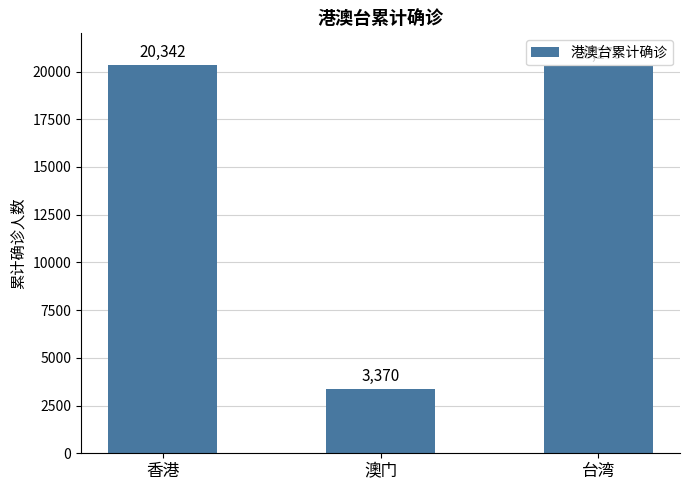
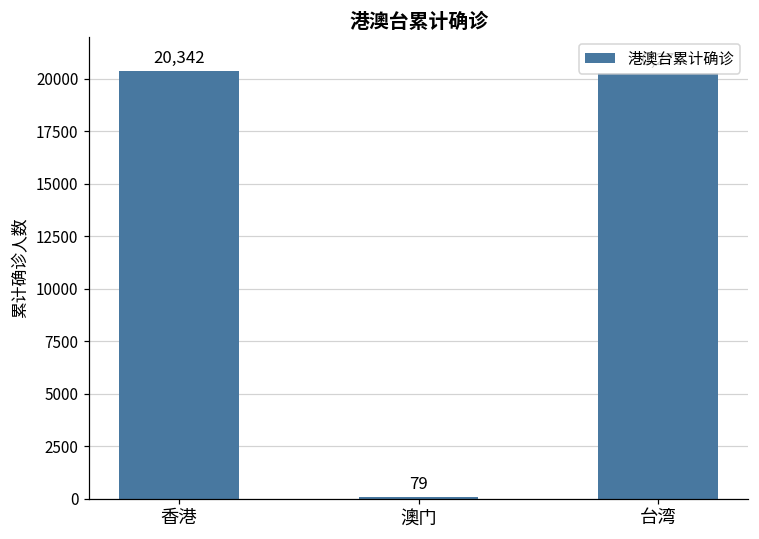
澳门: 3,370 -> 79
